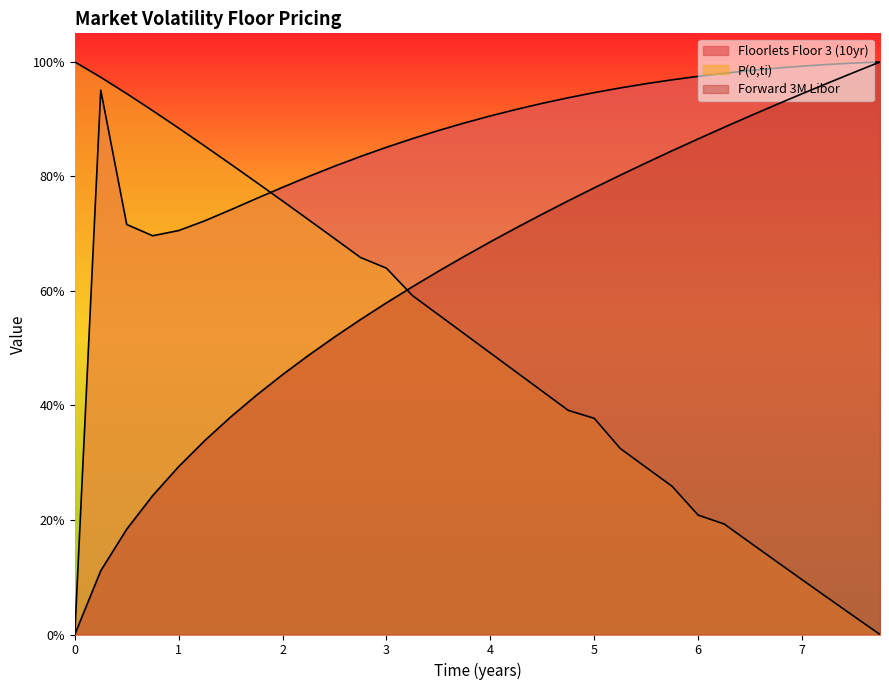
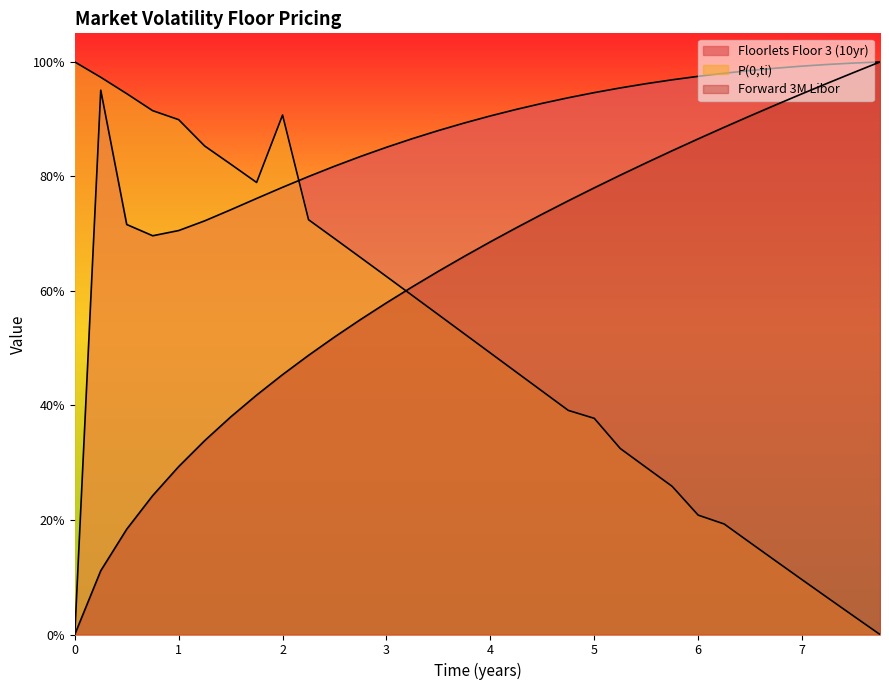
P(0,ti), 1: 88% -> 90%
P(0,ti), 2: 76% -> 91%
P(0,ti), 3: 64% -> 63%
